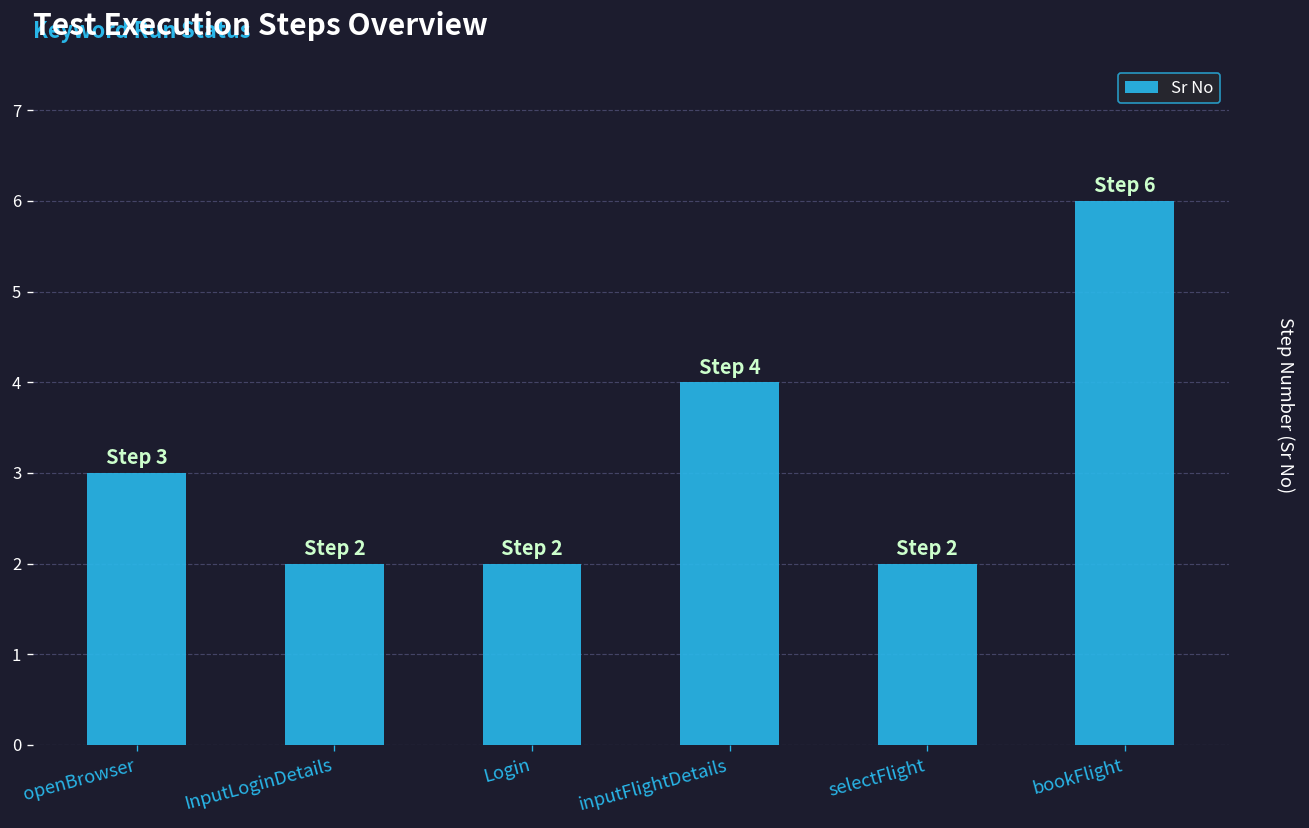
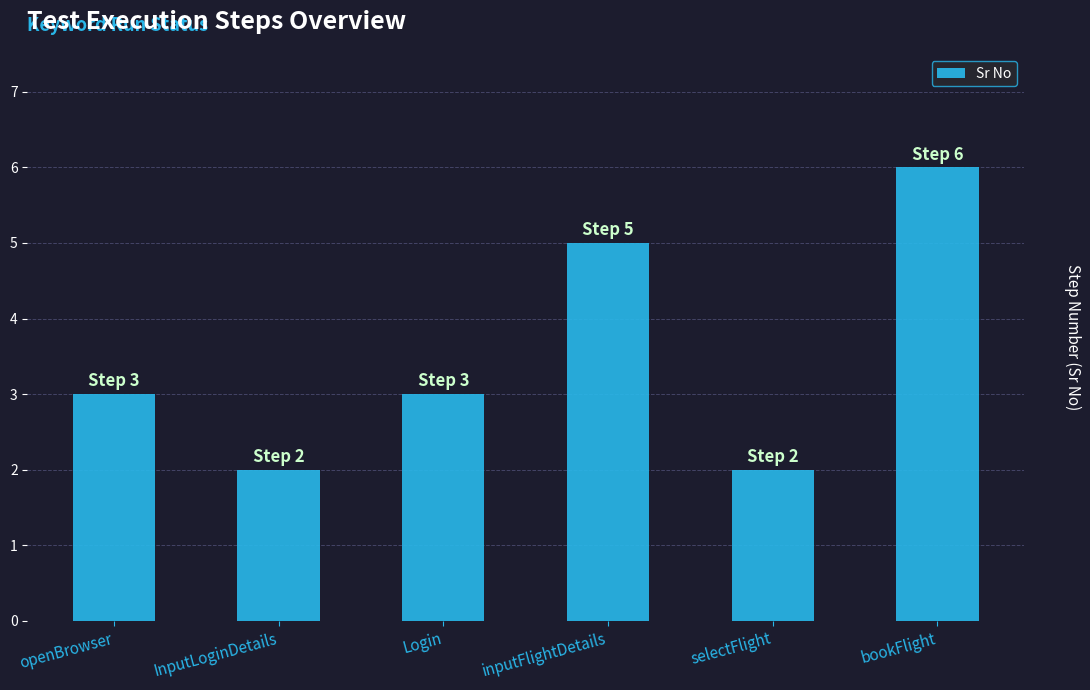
Login: 2 -> 3
inputFlightDetails: 4 -> 5
